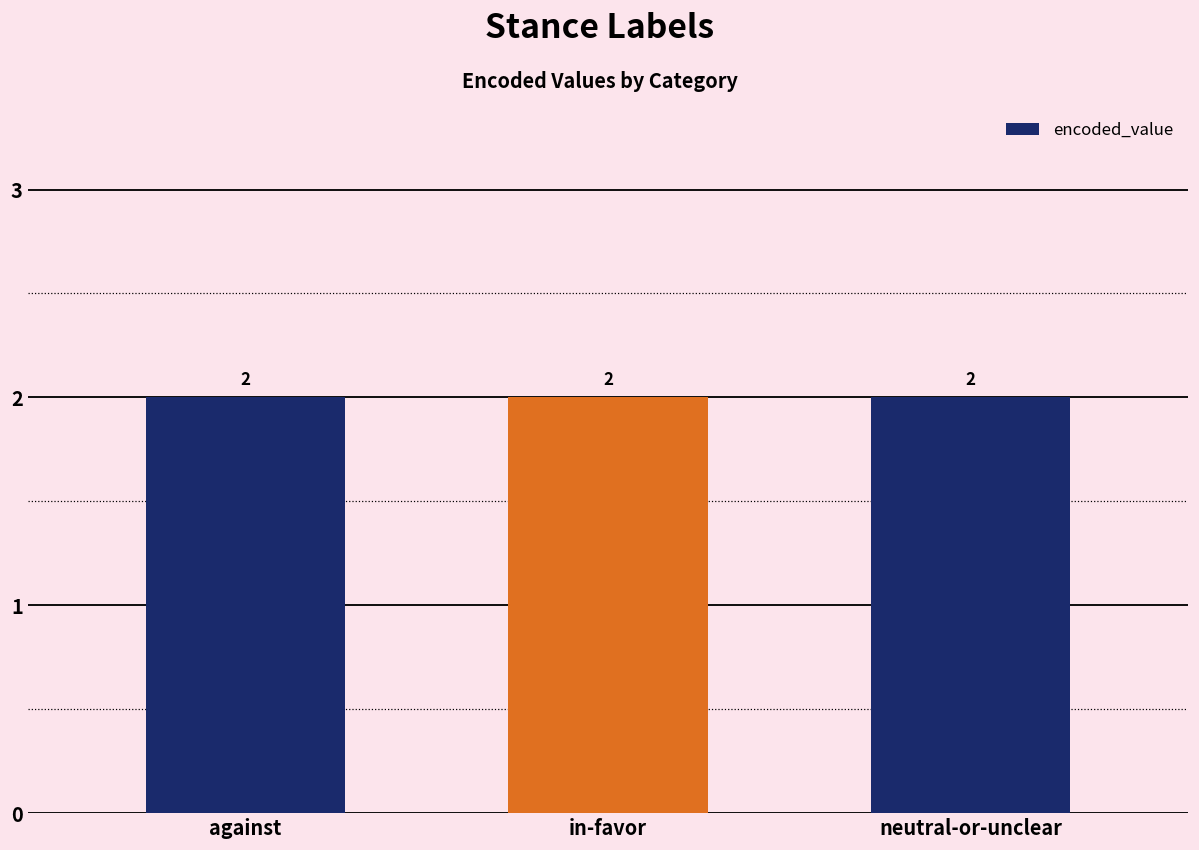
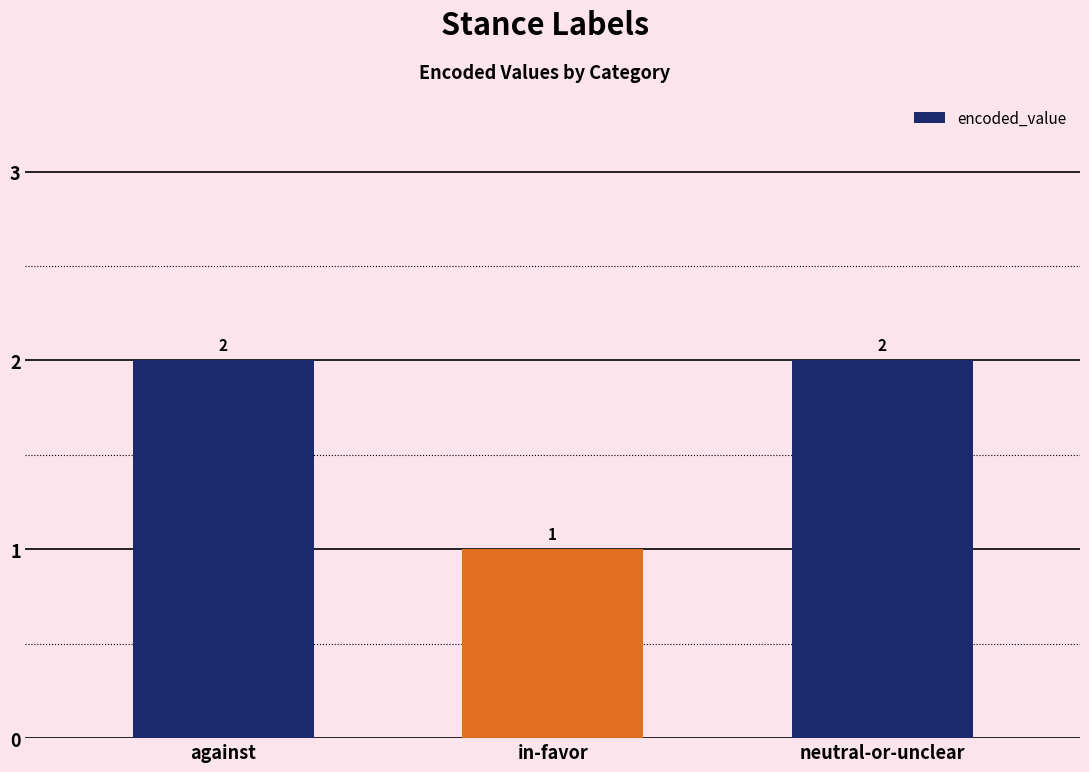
in-favor: 2 -> 1
